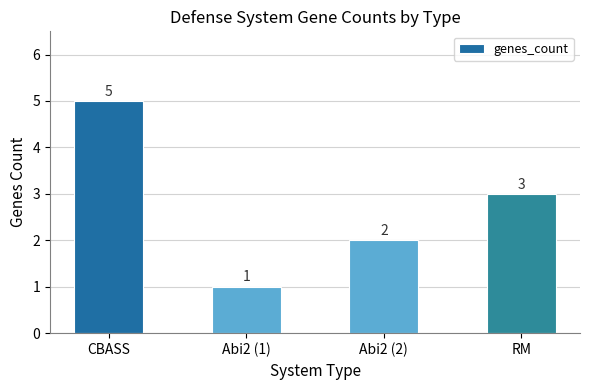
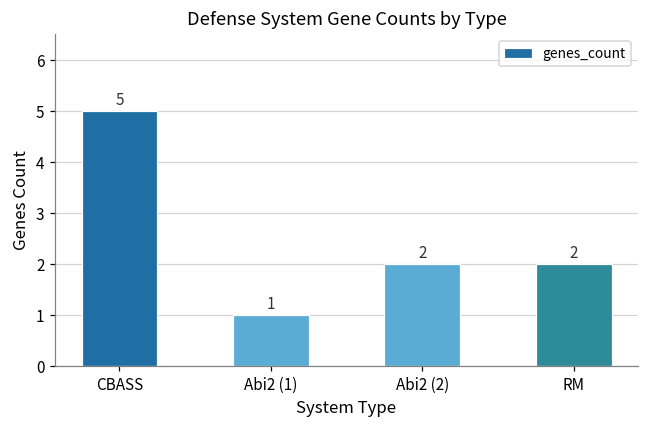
RM: 3 -> 2
